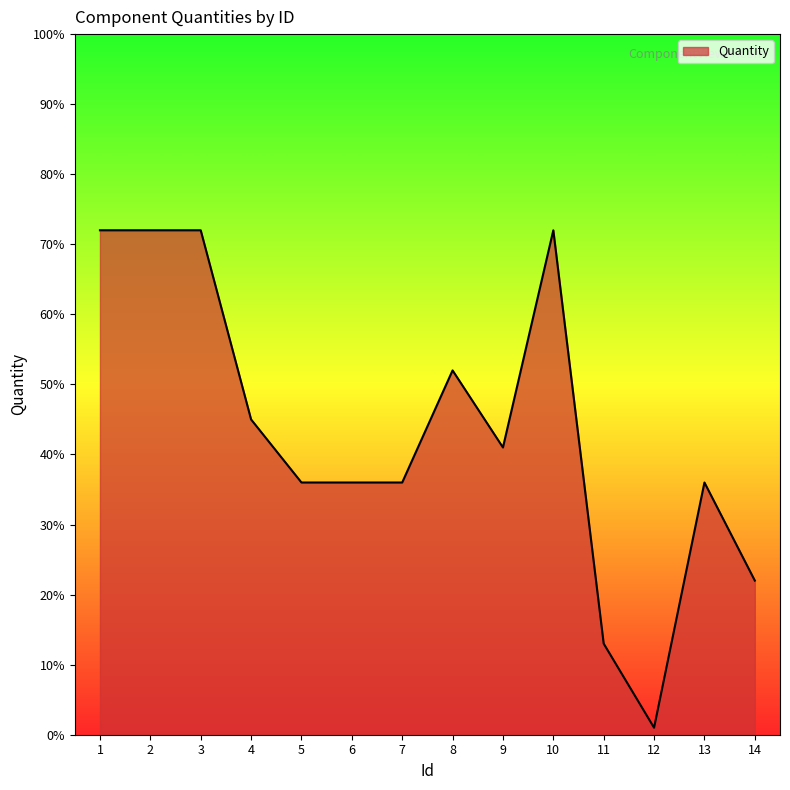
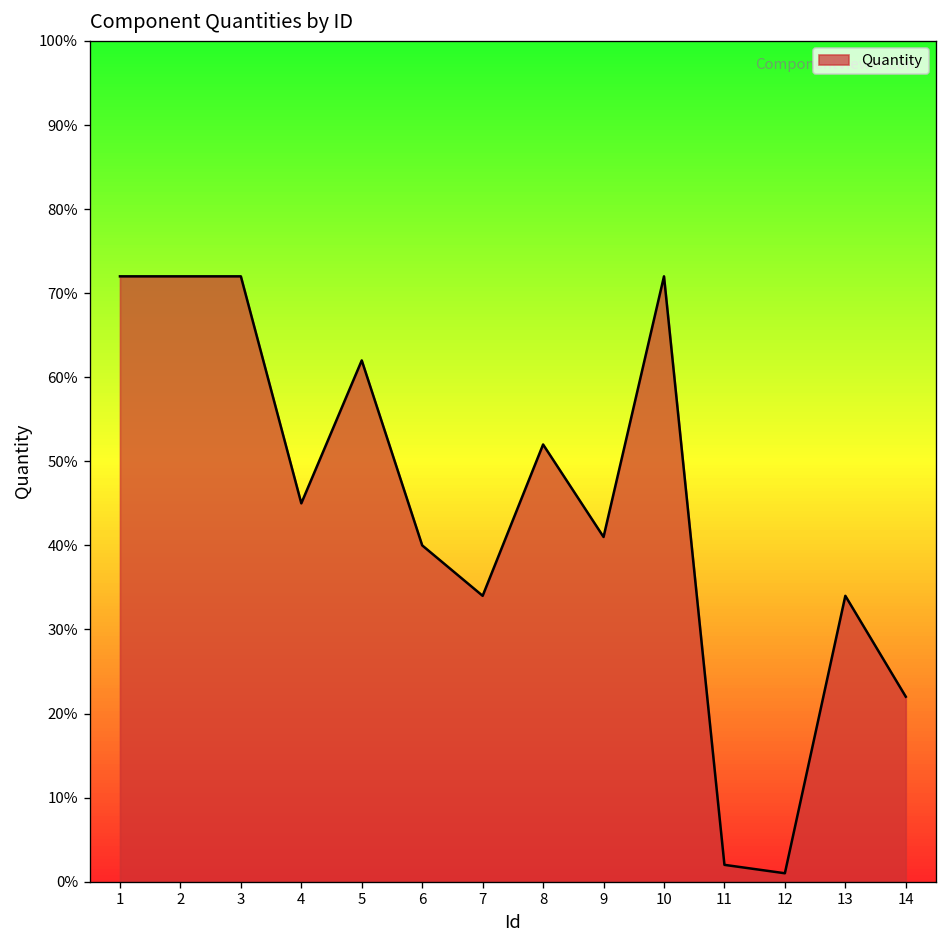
5: 36% -> 62%
6: 36% -> 40%
7: 36% -> 34%
11: 13% -> 2%
13: 36% -> 34%
